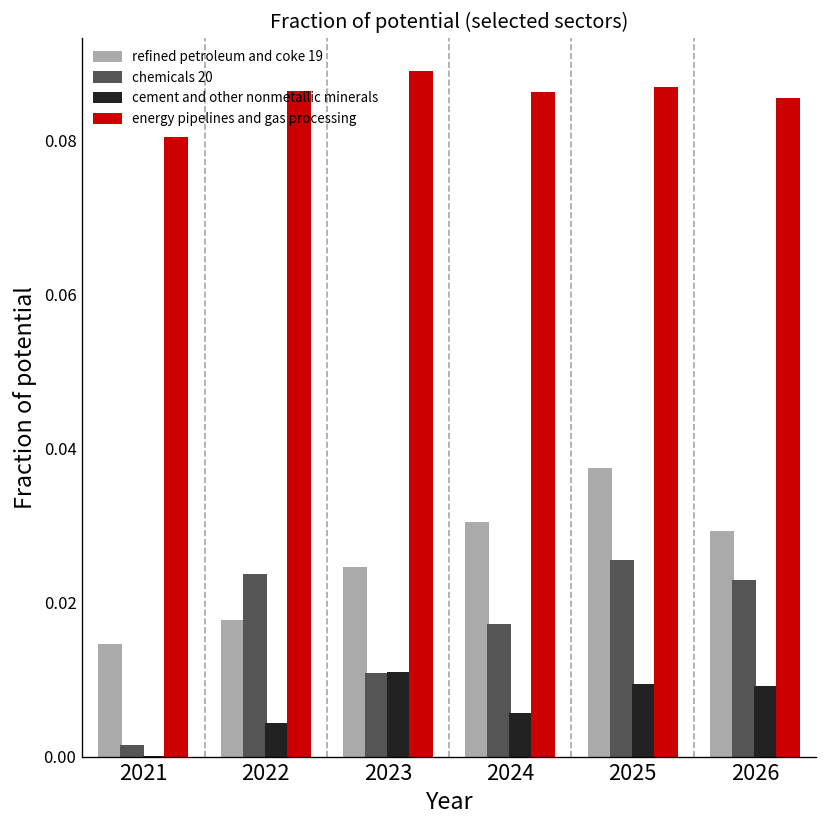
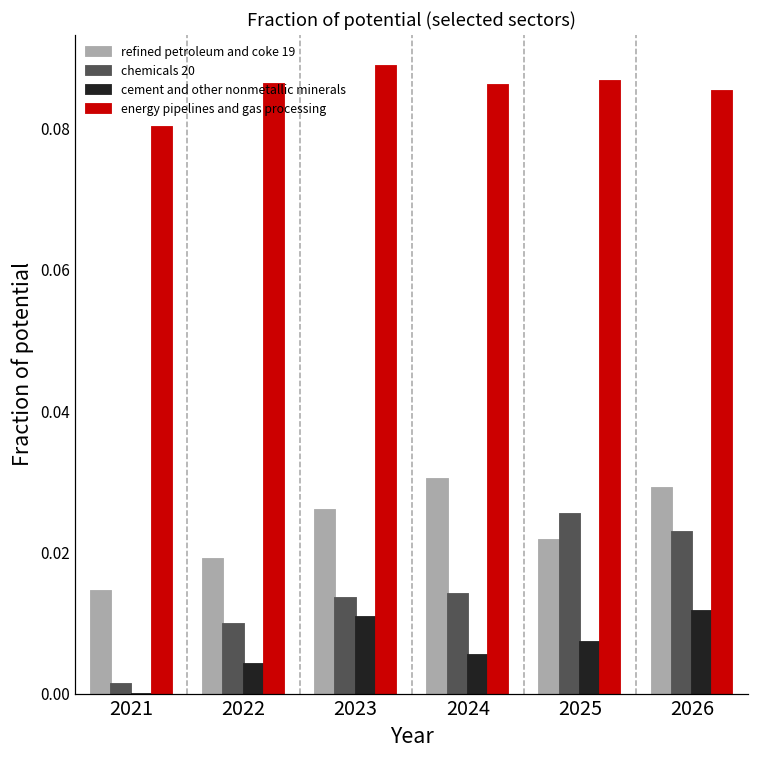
refined petroleum and coke 19, 2022: 0.018 -> 0.019
chemicals 20, 2022: 0.024 -> 0.010
refined petroleum and coke 19, 2023: 0.024 -> 0.026
chemicals 20, 2023: 0.011 -> 0.014
chemicals 20, 2024: 0.017 -> 0.014
refined petroleum and coke 19, 2025: 0.037 -> 0.022
cement and other nonmetallic minerals, 2025: 0.009 -> 0.007
cement and other nonmetallic minerals, 2026: 0.009 -> 0.012
